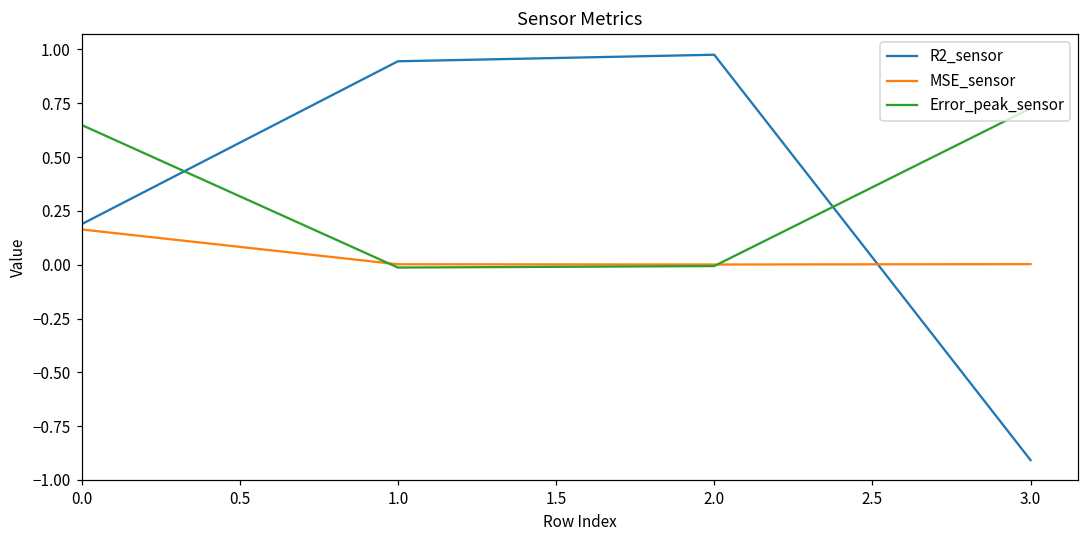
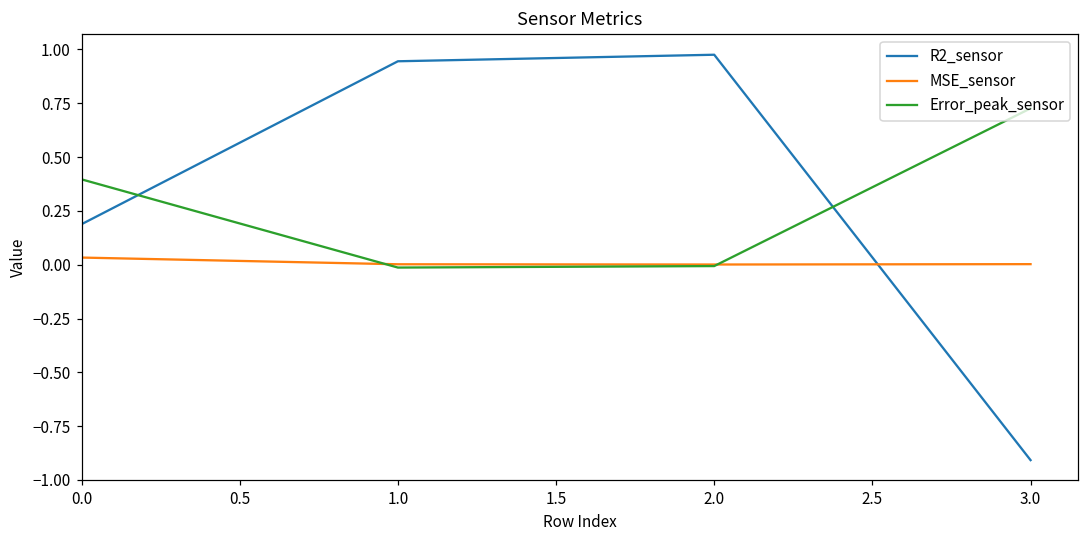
MSE_sensor, 0.0: 0.16 -> 0.03
Error_peak_sensor, 0.0: 0.65 -> 0.40
